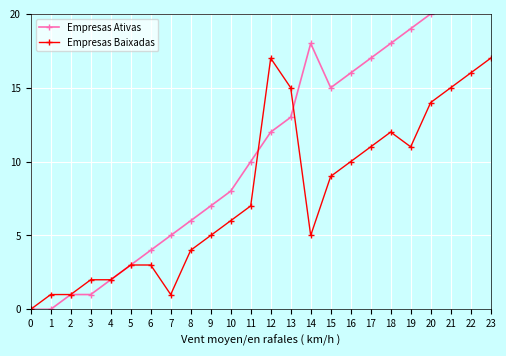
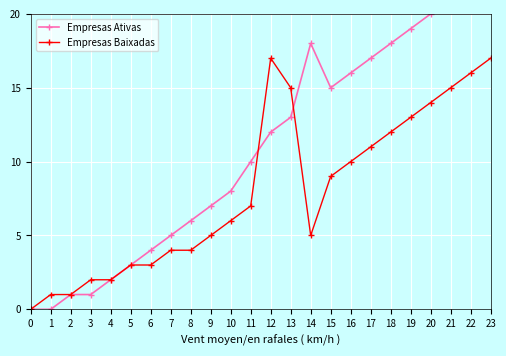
Empresas Baixadas, 7: 1 -> 4
Empresas Baixadas, 19: 11 -> 13
